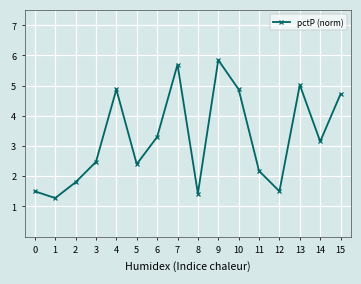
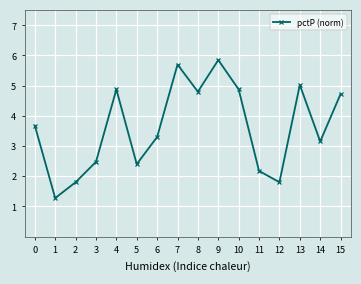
0: 1.5 -> 3.7
8: 1.4 -> 4.8
12: 1.5 -> 1.8
